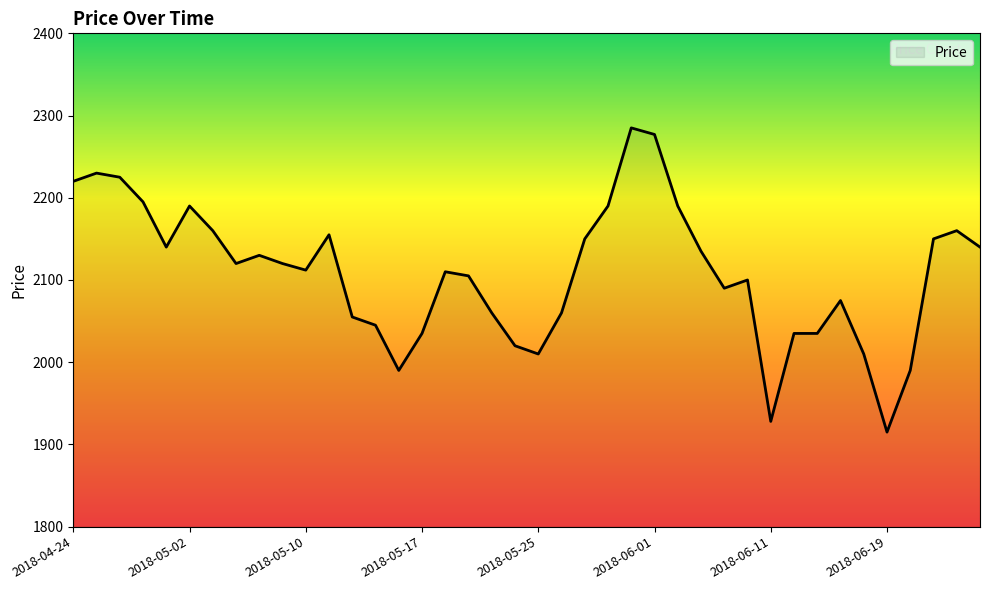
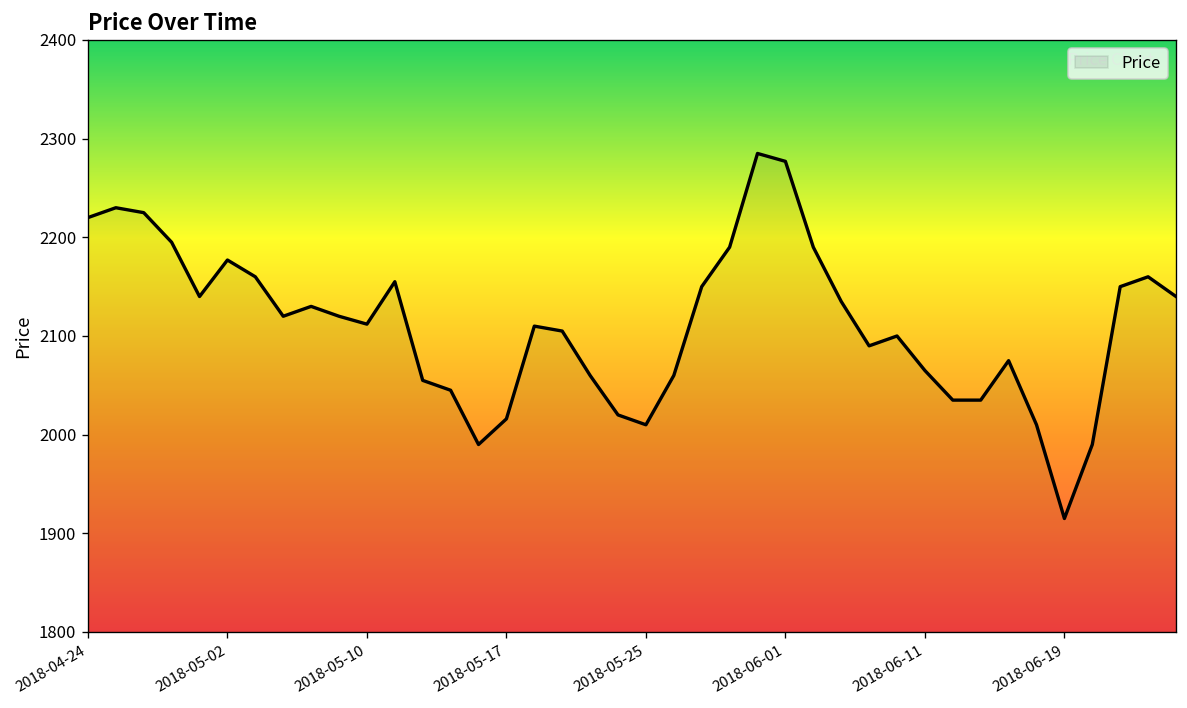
2018-05-02: 2190 -> 2180
2018-05-17: 2040 -> 2020
2018-06-11: 1930 -> 2070
